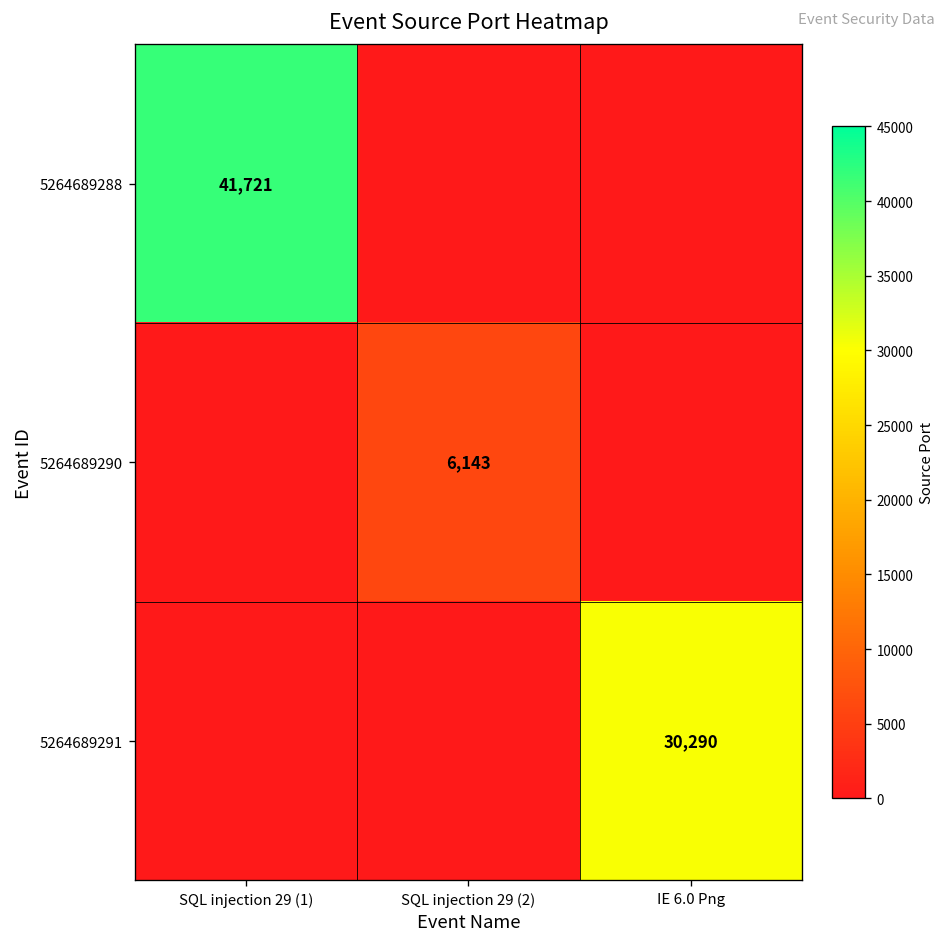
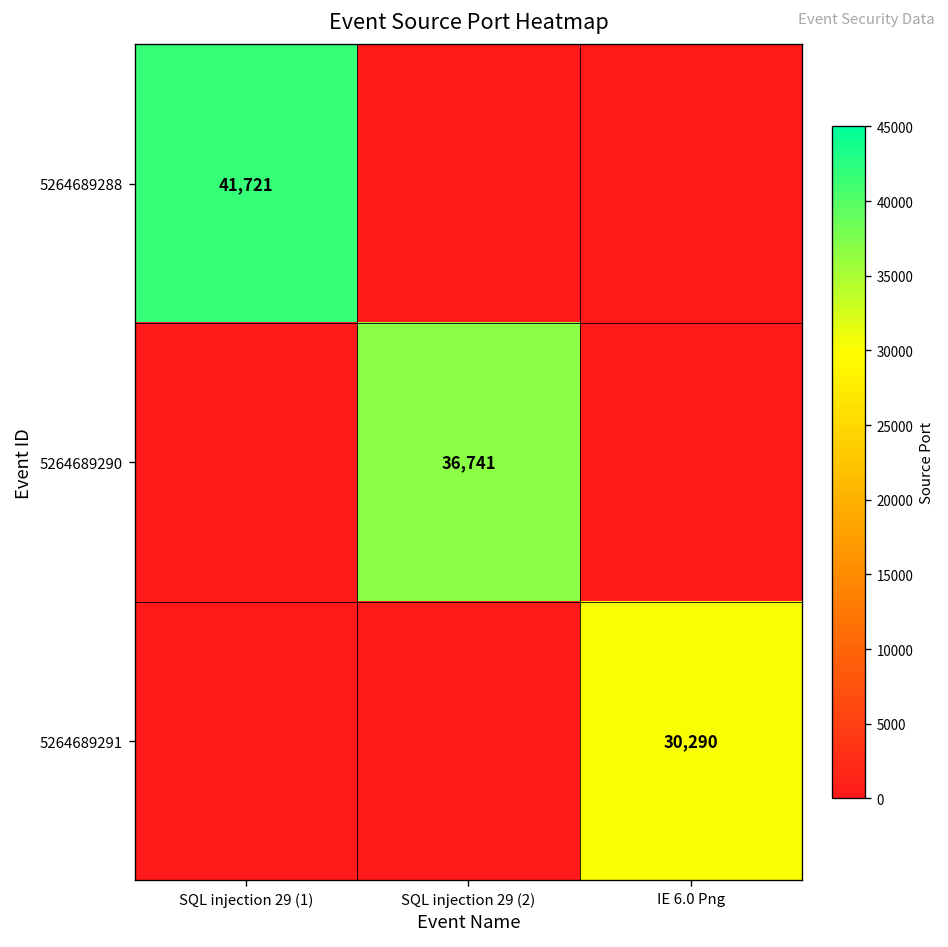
5264689290, SQL injection 29 (2): 6,143 -> 36,741
